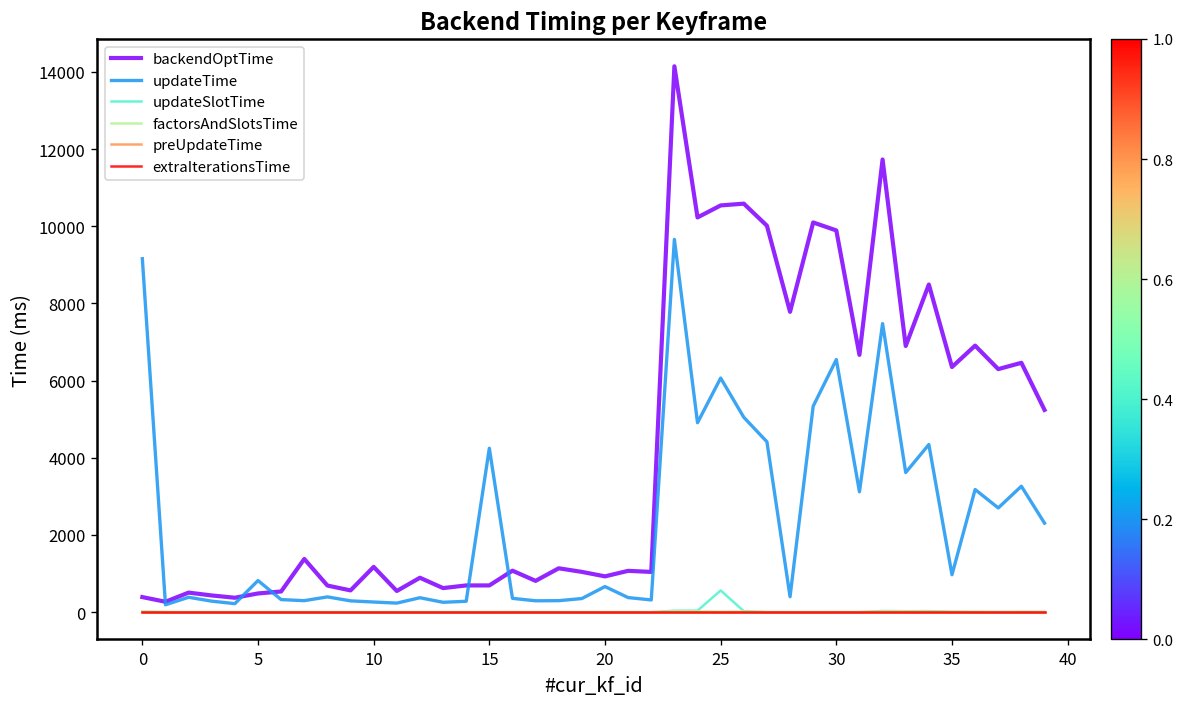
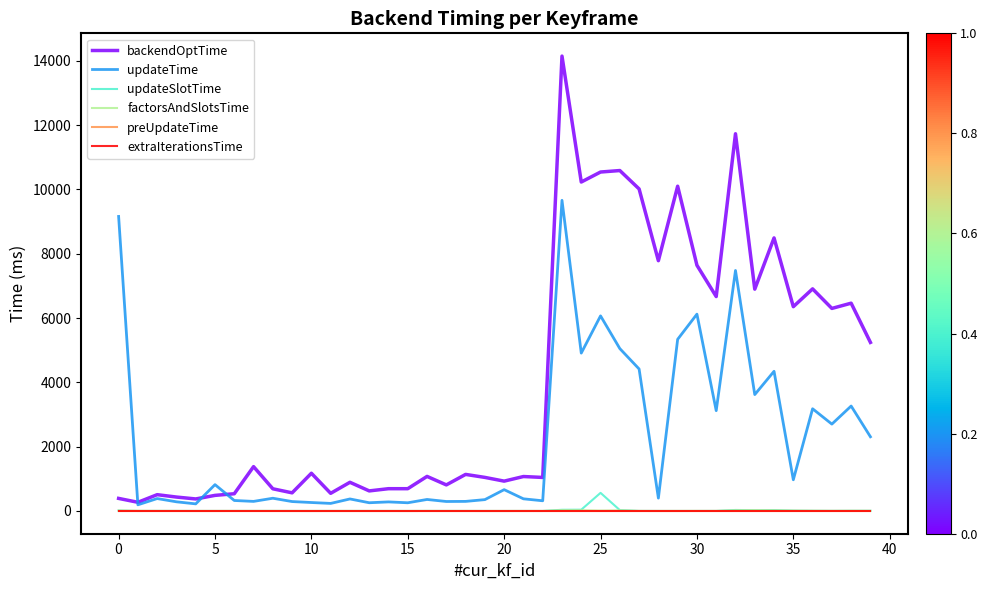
updateTime, 15: 4200 -> 300
backendOptTime, 30: 9900 -> 7600
updateTime, 30: 6500 -> 6100
